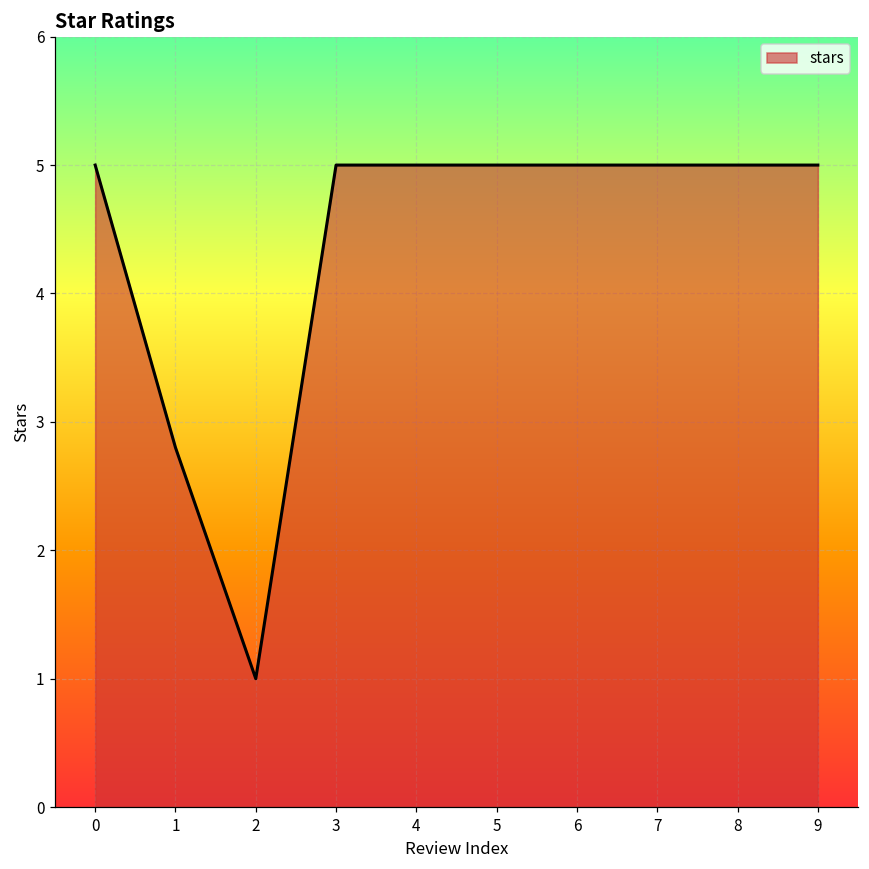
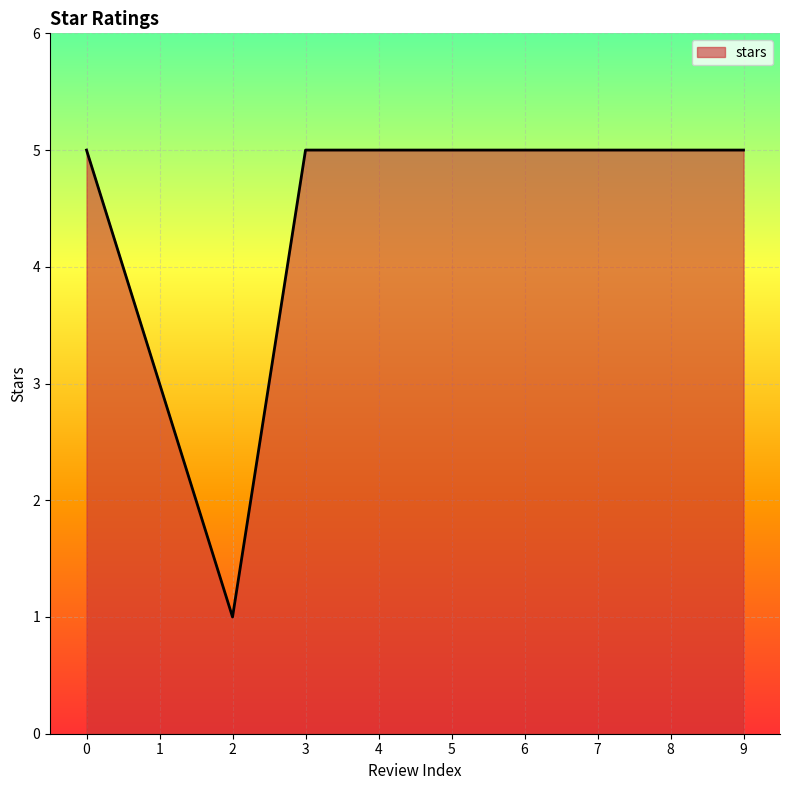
1: 2.8 -> 3.0
